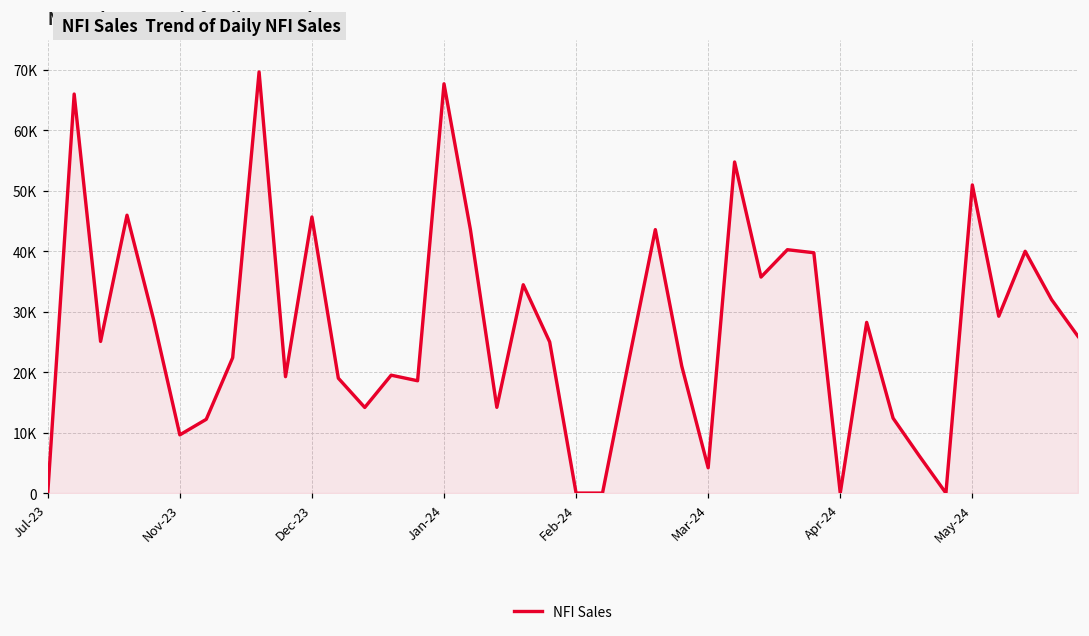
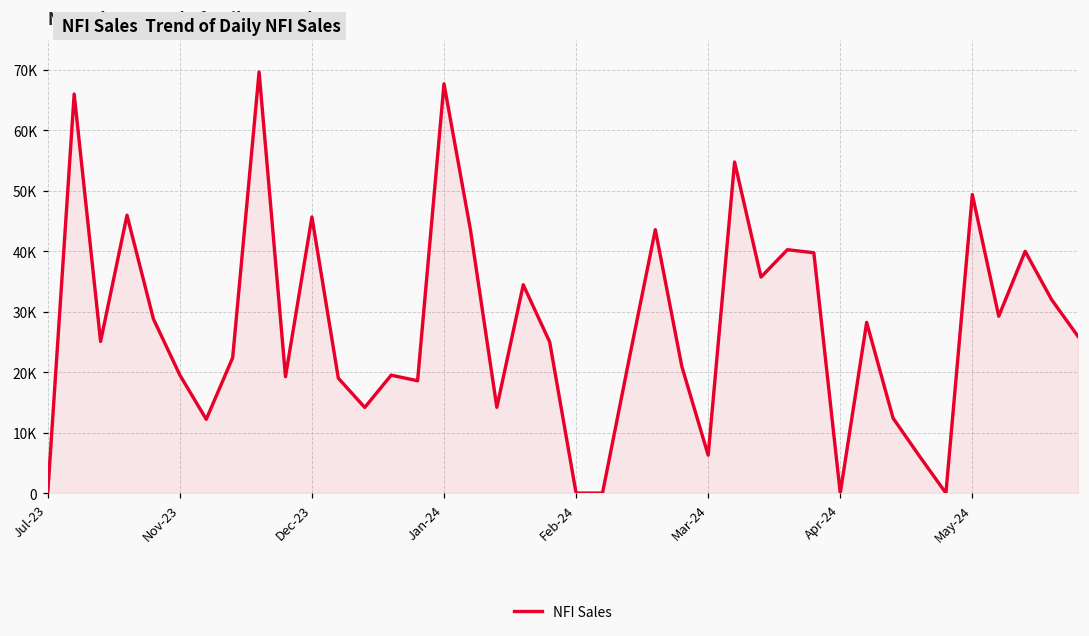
Nov-23: 10000 -> 20000
Mar-24: 4000 -> 6000
May-24: 51000 -> 49000
